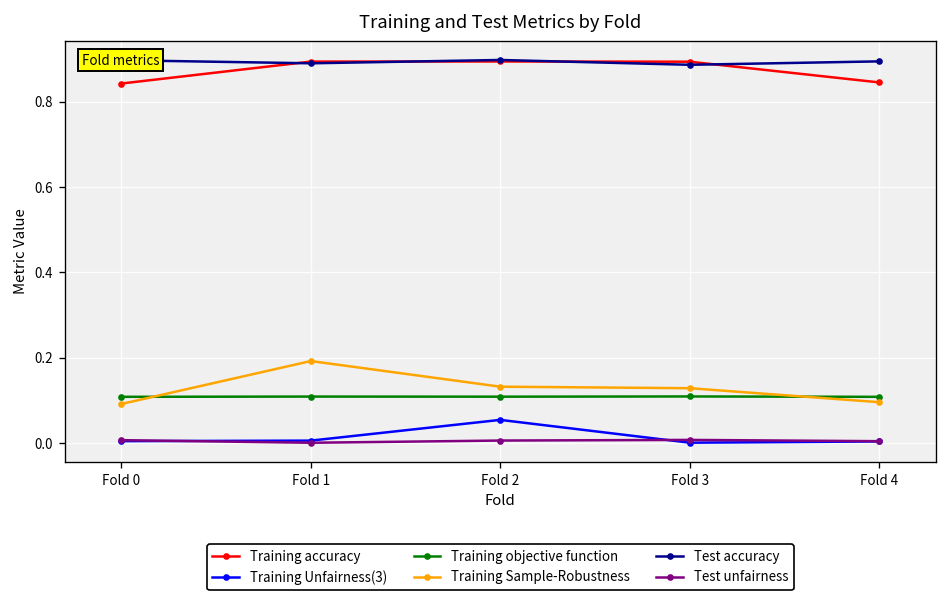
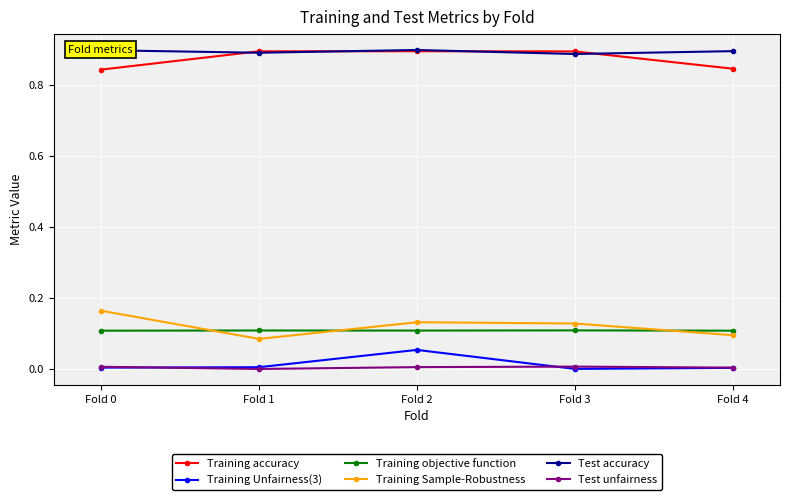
Training Sample-Robustness, Fold 0: 0.09 -> 0.16
Training Sample-Robustness, Fold 1: 0.19 -> 0.09
